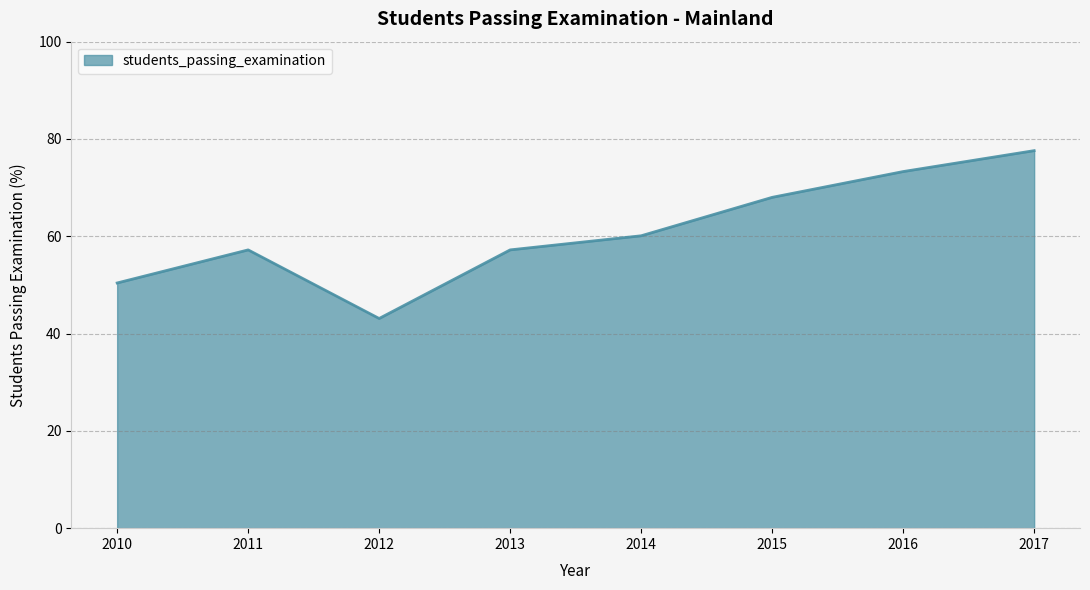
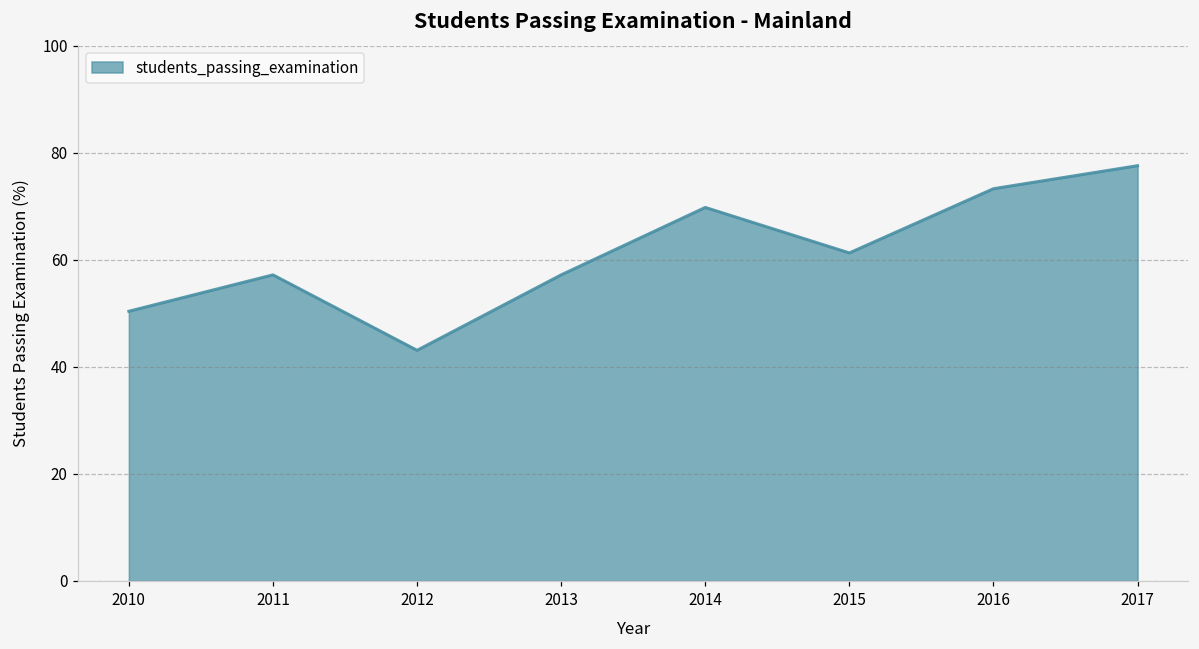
2014: 60 -> 70
2015: 68 -> 61
